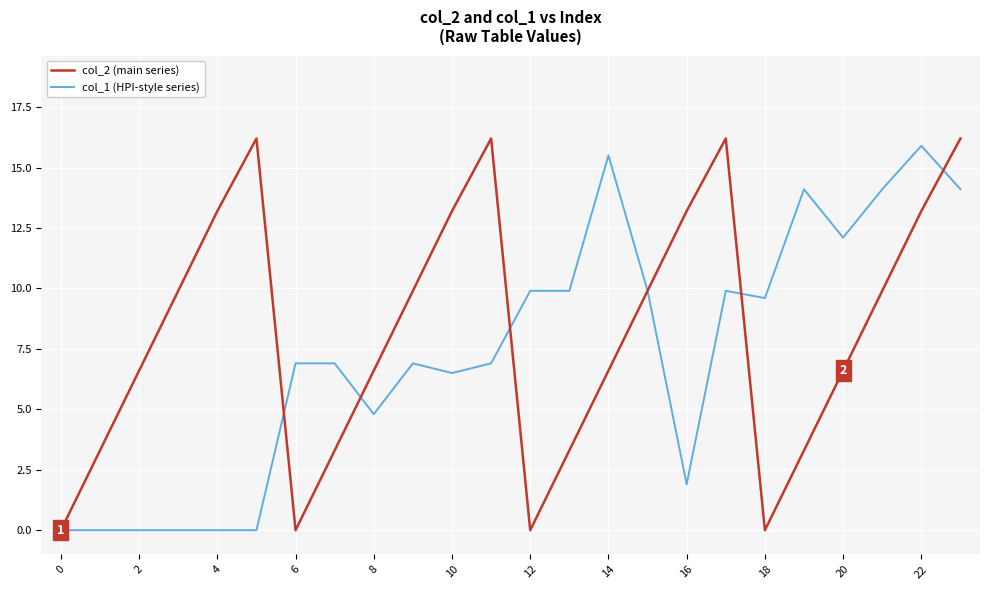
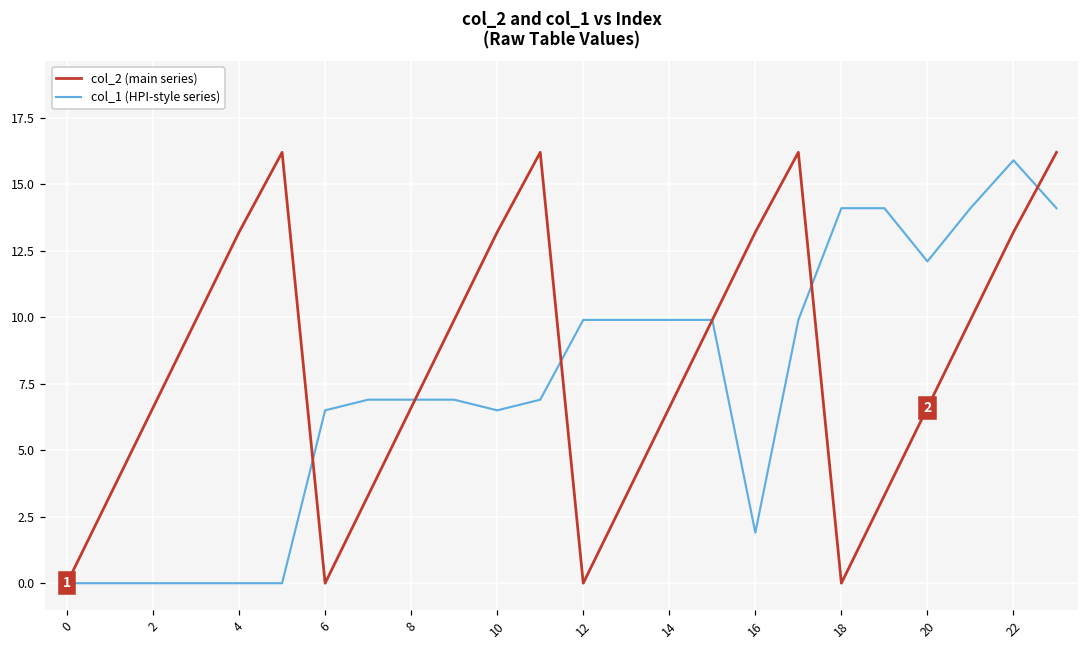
col_1 (HPI-style series), 6: 6.9 -> 6.5
col_1 (HPI-style series), 8: 4.8 -> 6.9
col_1 (HPI-style series), 14: 15.5 -> 9.9
col_1 (HPI-style series), 18: 9.6 -> 14.1
